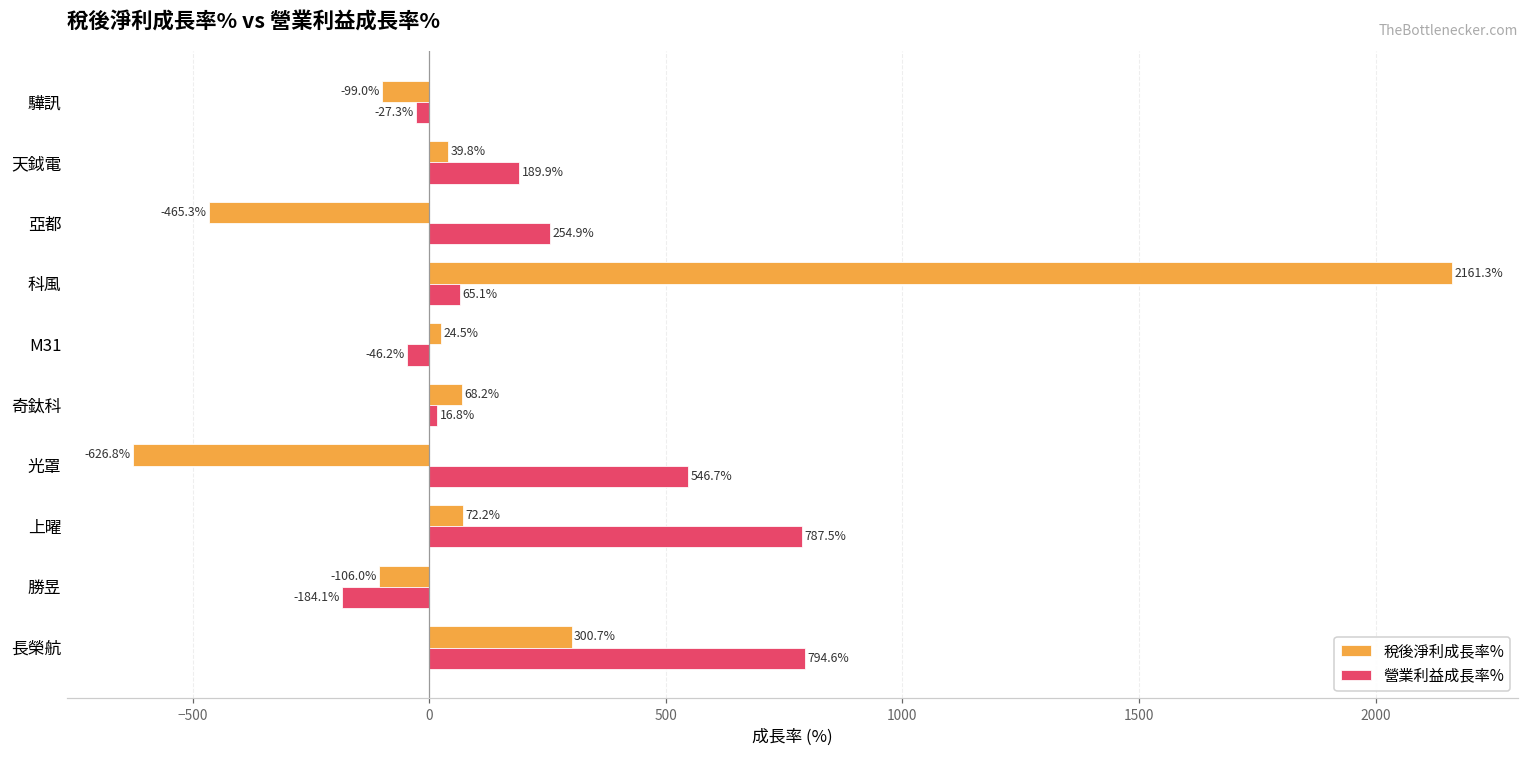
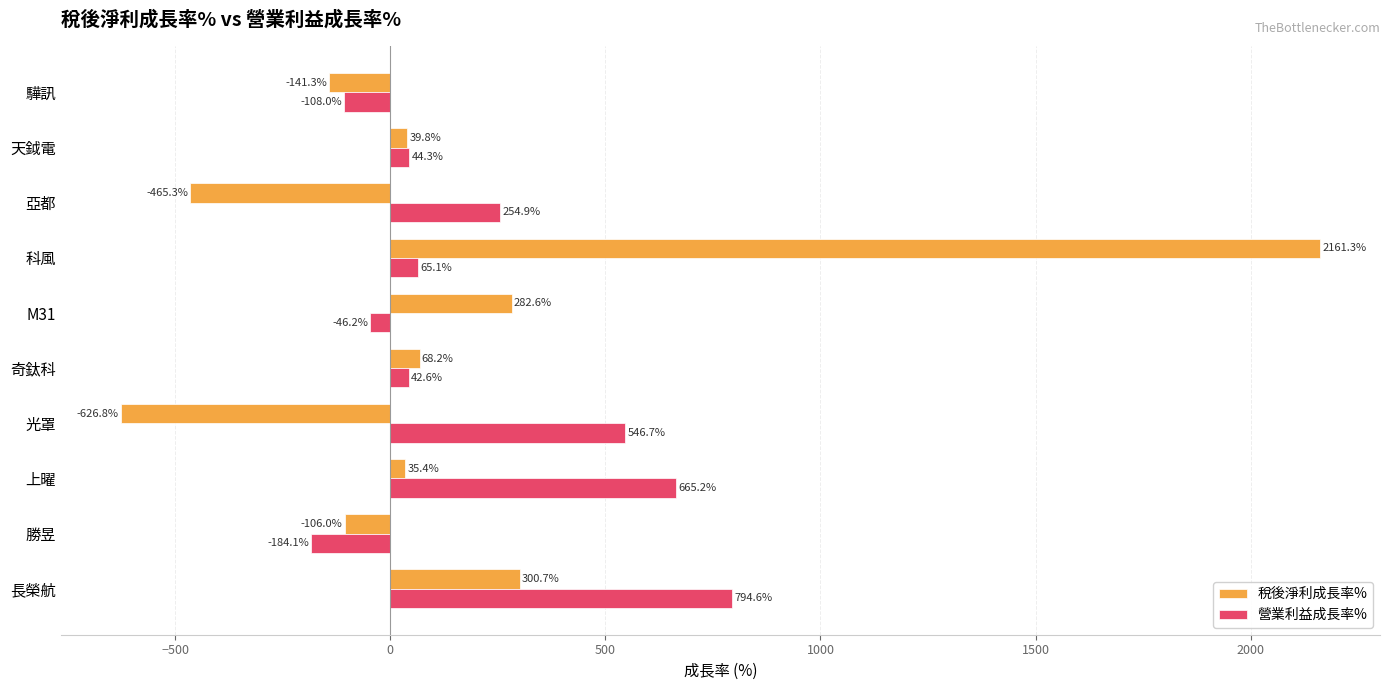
稅後淨利成長率%, 驊訊: -99.0% -> -141.3%
營業利益成長率%, 驊訊: -27.3% -> -108.0%
營業利益成長率%, 天鉞電: 189.9% -> 44.3%
稅後淨利成長率%, M31: 24.5% -> 282.6%
營業利益成長率%, 奇鈦科: 16.8% -> 42.6%
稅後淨利成長率%, 上曜: 72.2% -> 35.4%
營業利益成長率%, 上曜: 787.5% -> 665.2%
